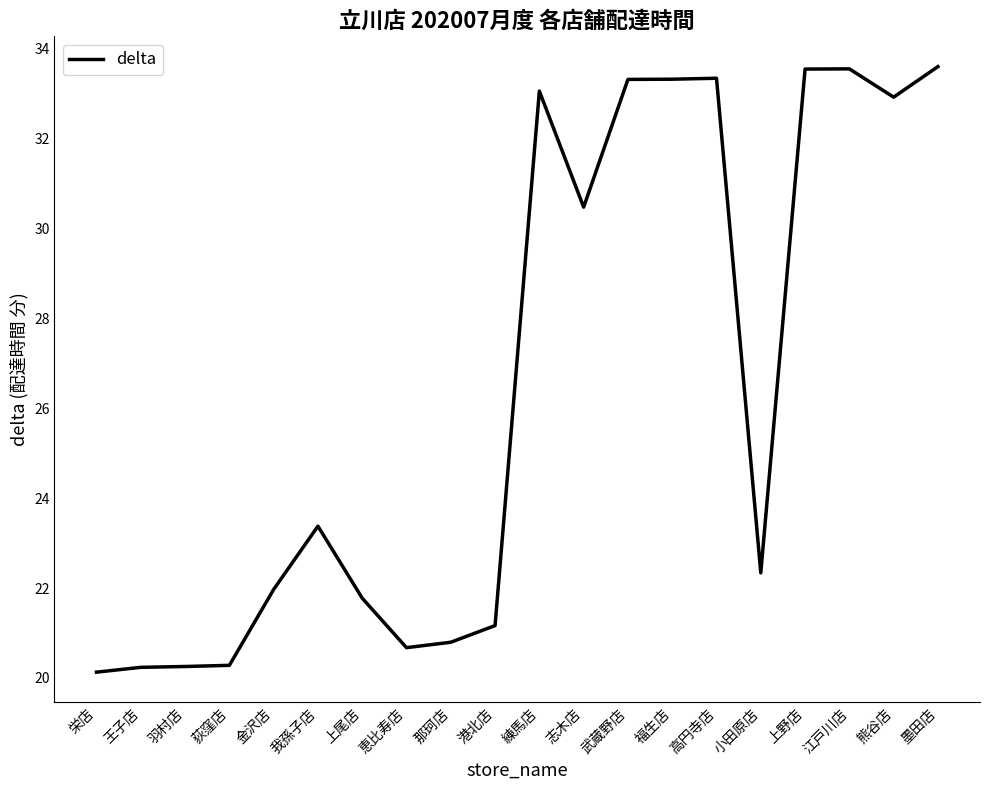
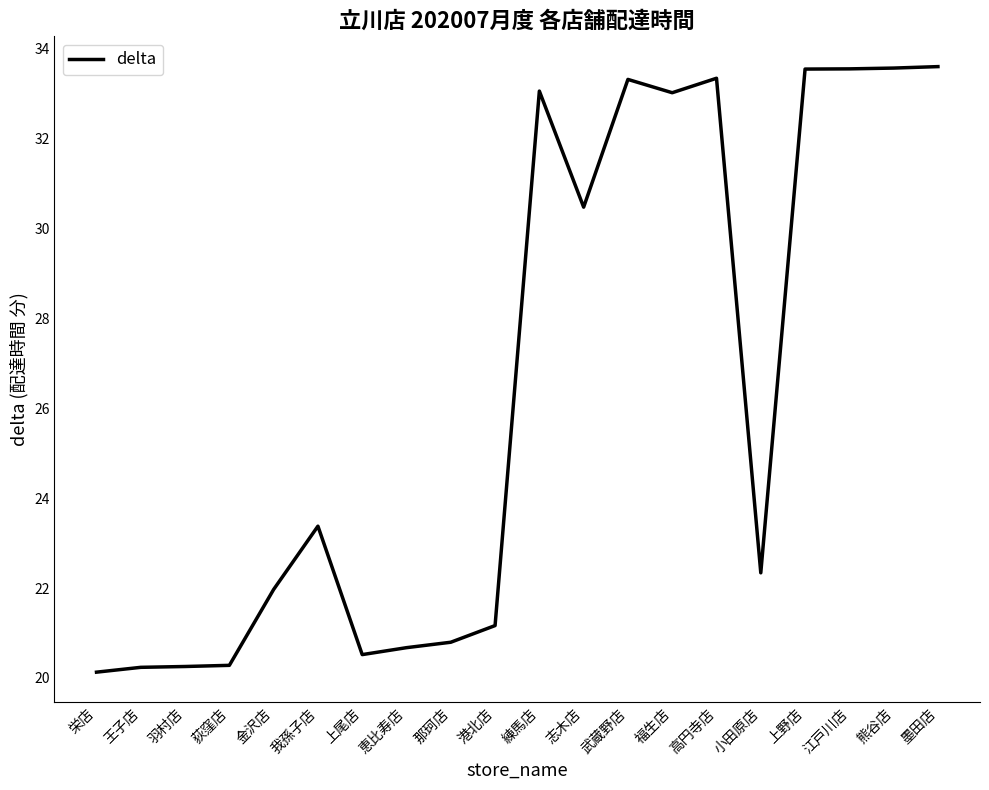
上尾店: 21.8 -> 20.5
福生店: 33.3 -> 33.0
熊谷店: 32.9 -> 33.6
